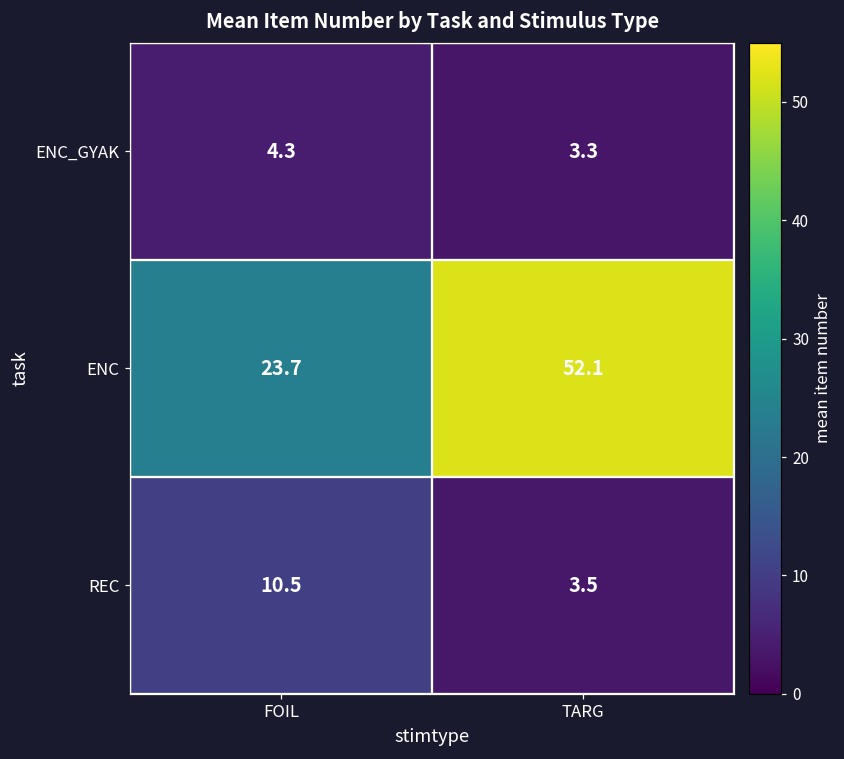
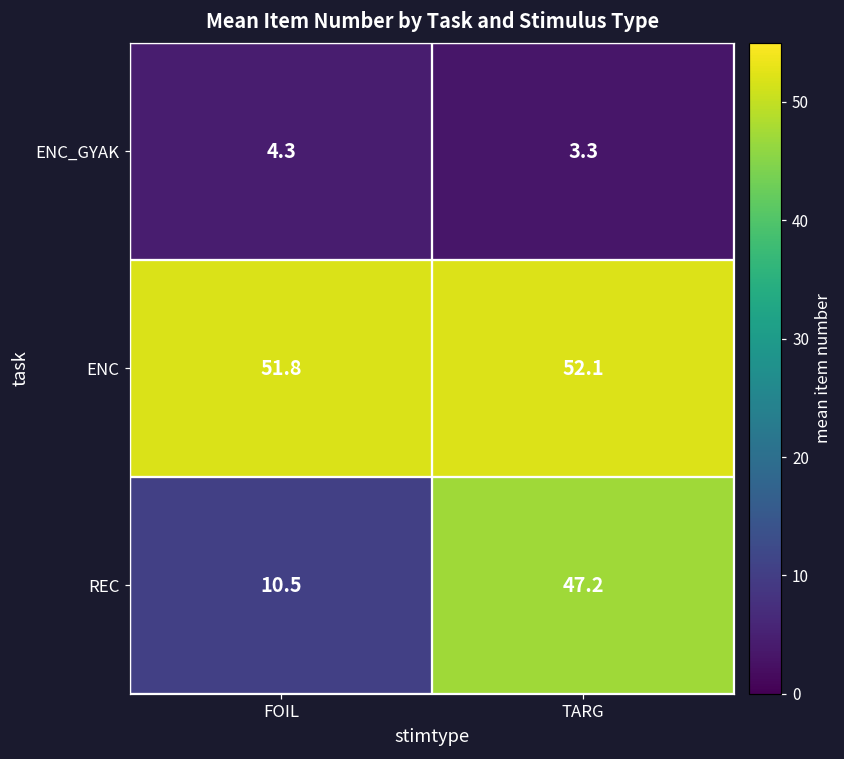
ENC, FOIL: 23.7 -> 51.8
REC, TARG: 3.5 -> 47.2
